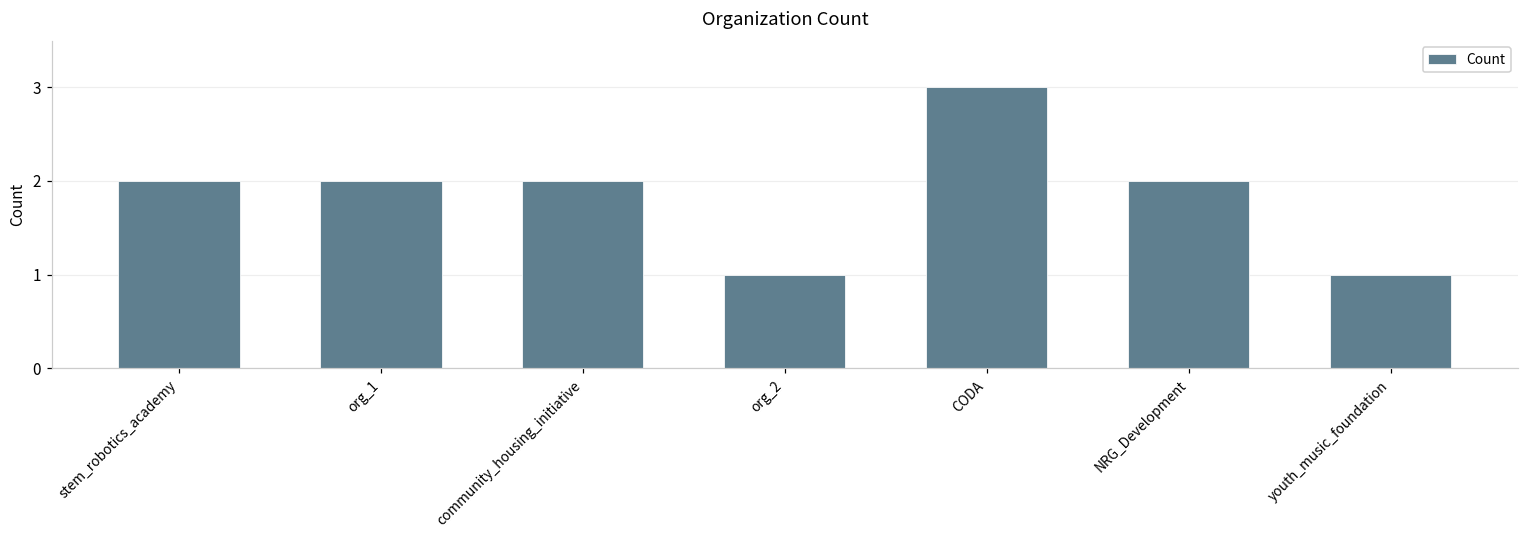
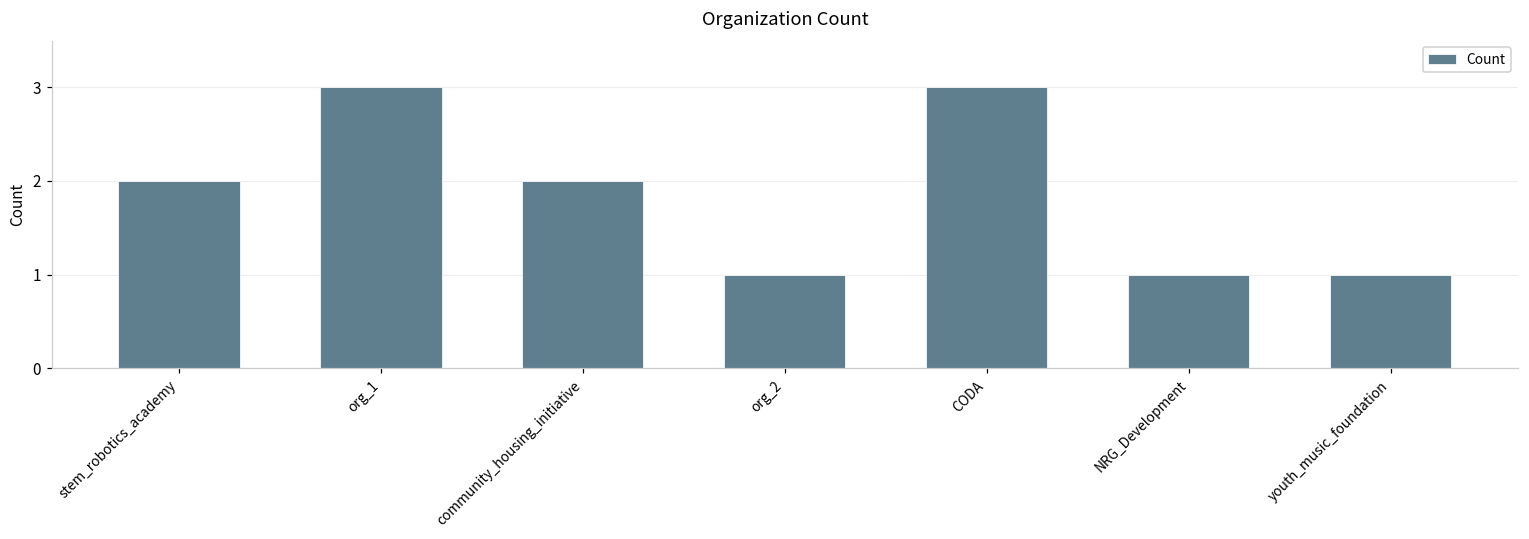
org_1: 2 -> 3
NRG_Development: 2 -> 1
